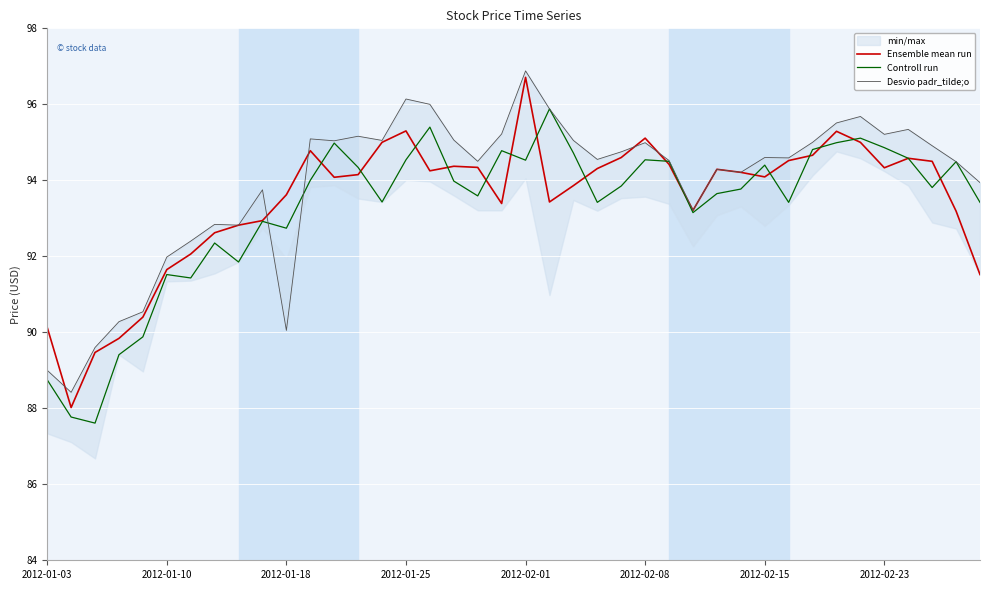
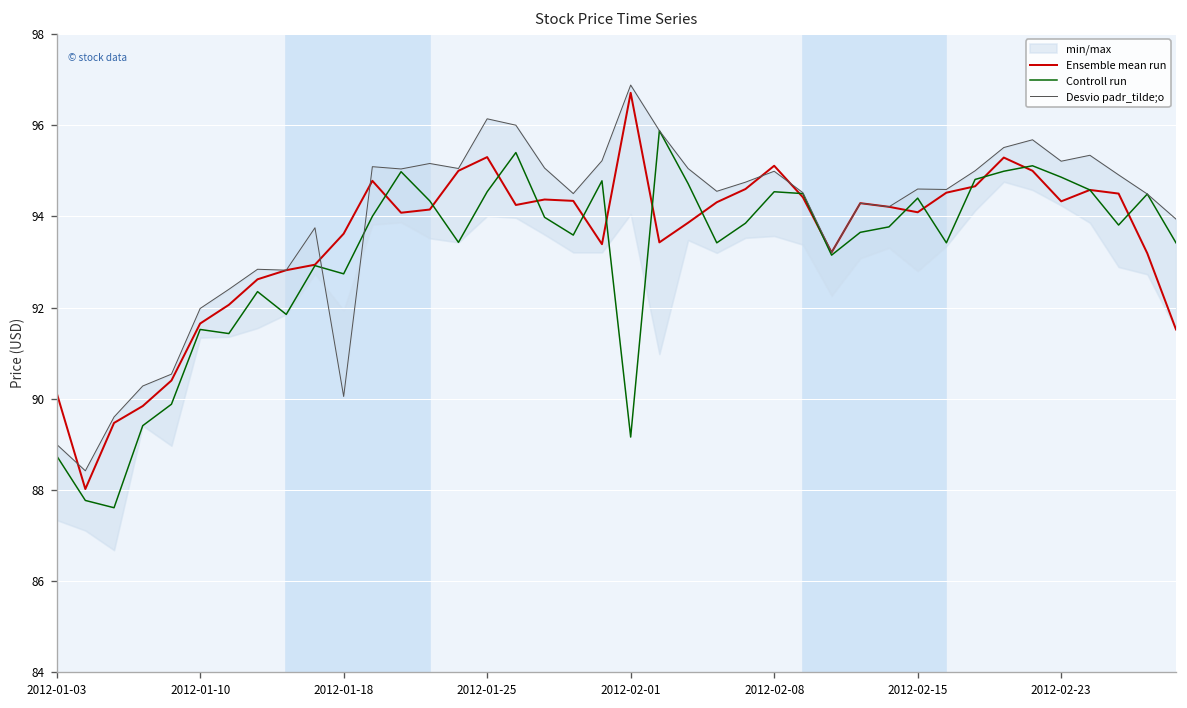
Controll run, 2012-02-01: 94.5 -> 89.2
